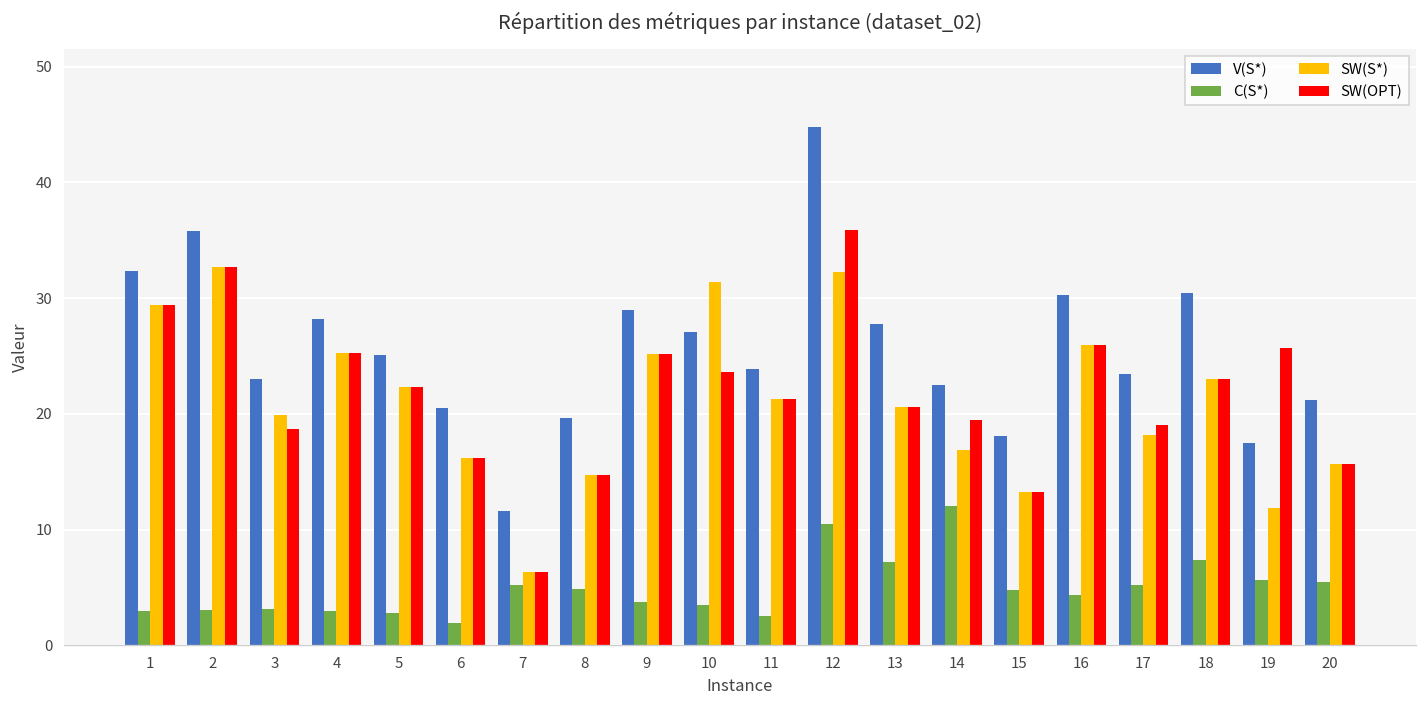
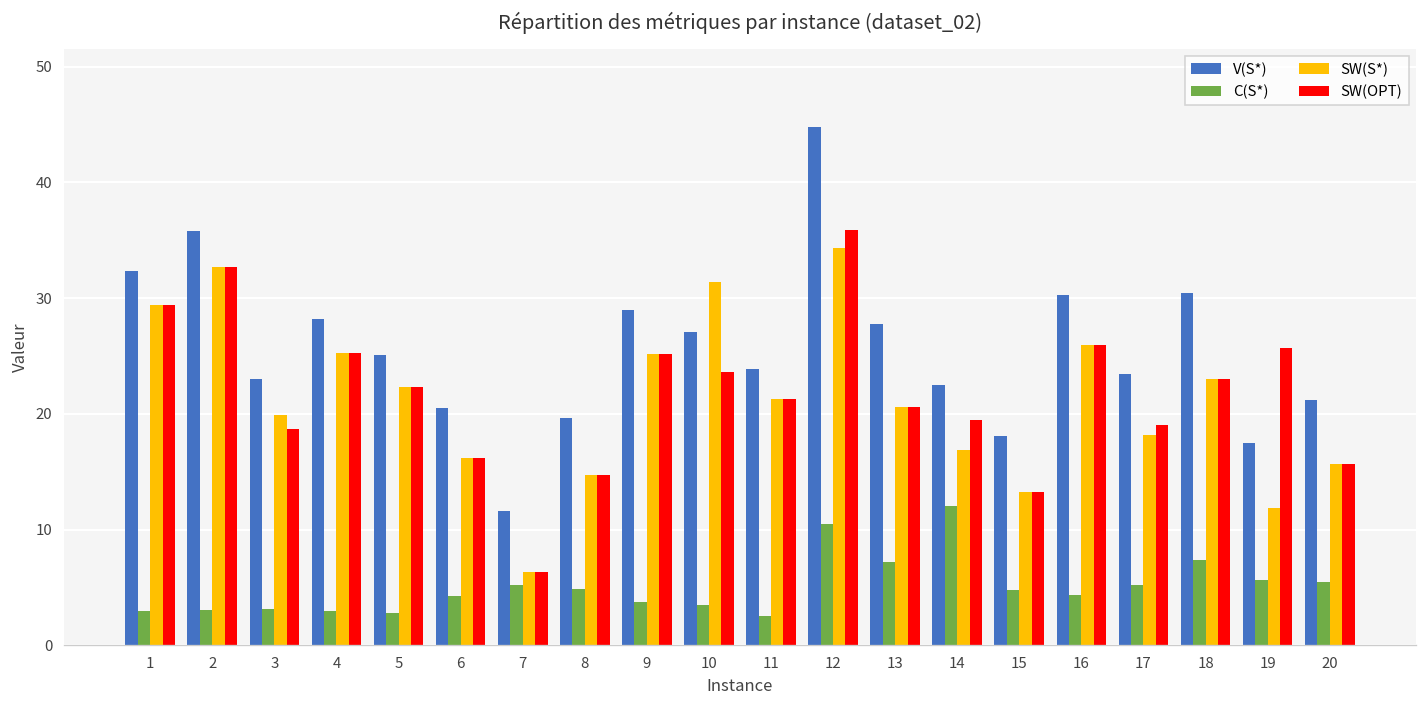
C(S*), 6: 2 -> 4
SW(S*), 12: 32 -> 34
